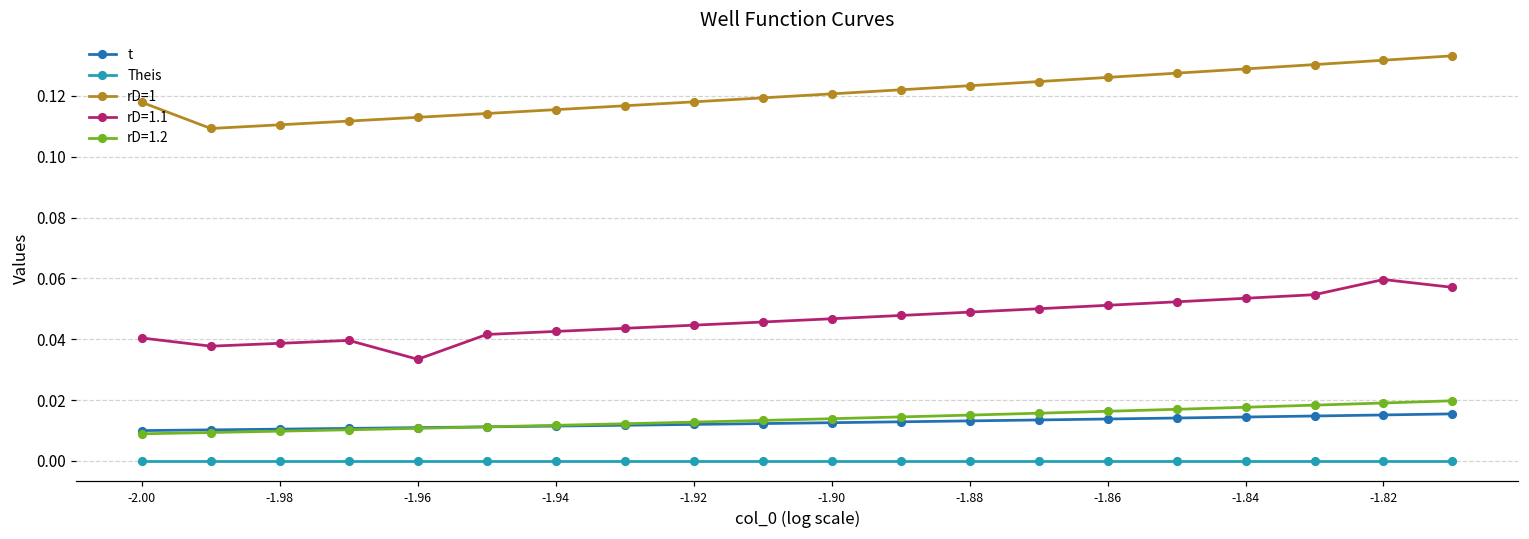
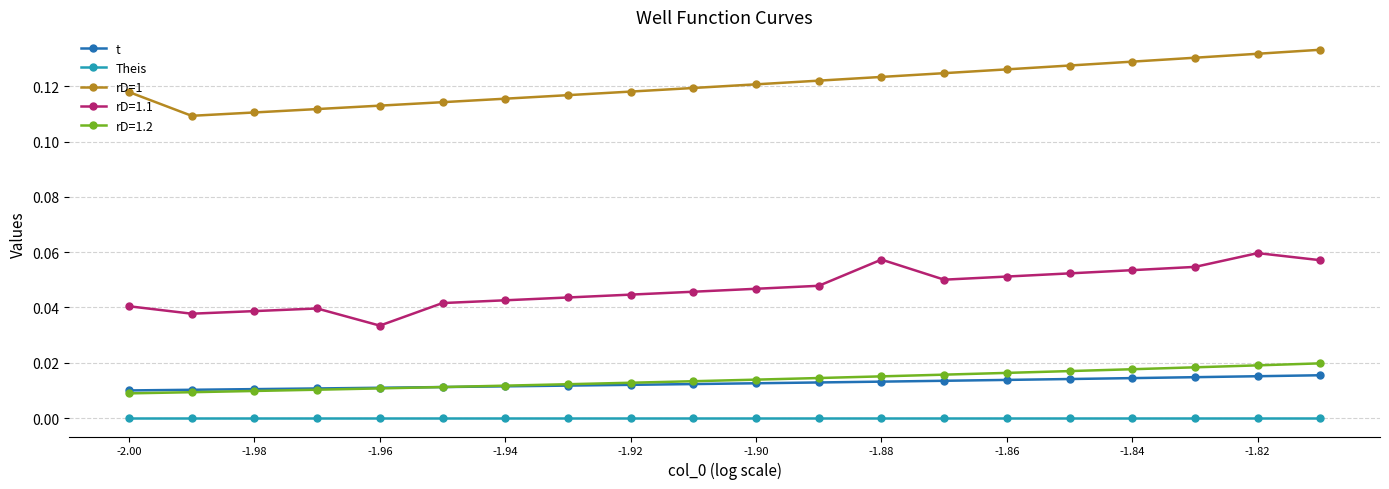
rD=1.1, -1.88: 0.049 -> 0.057
